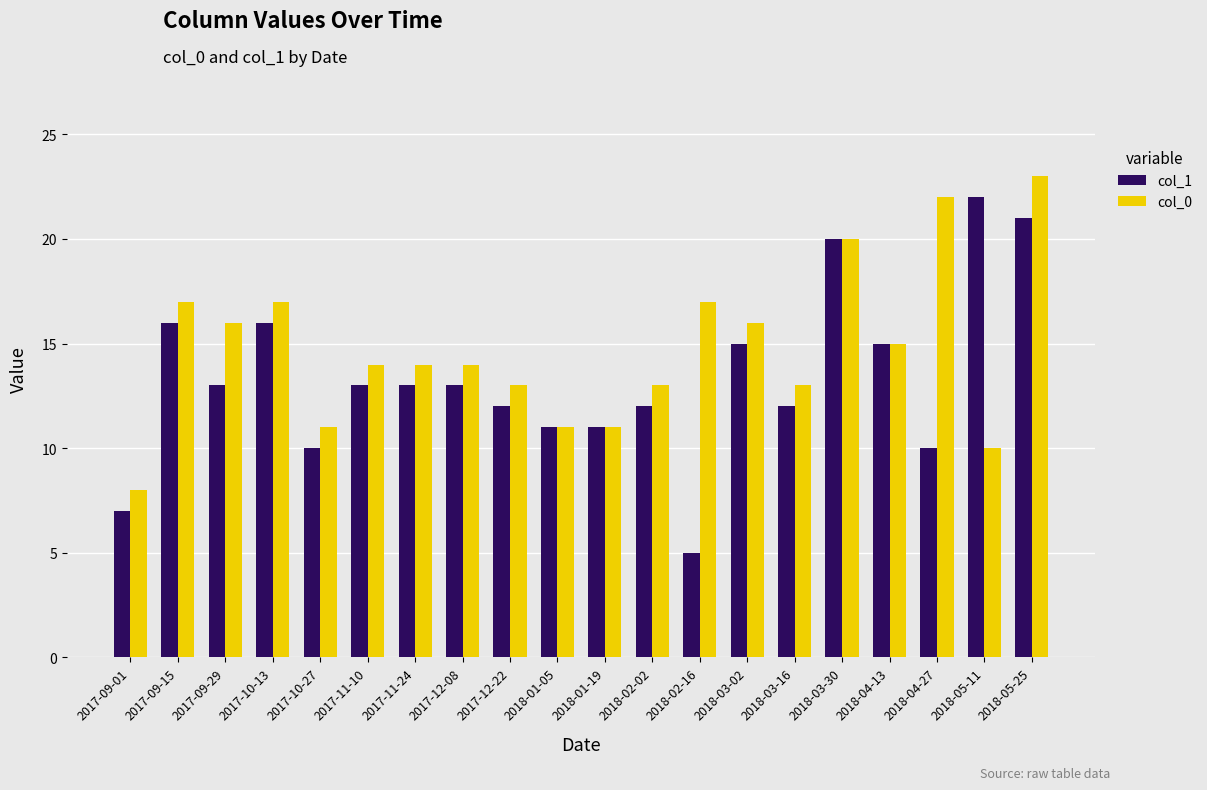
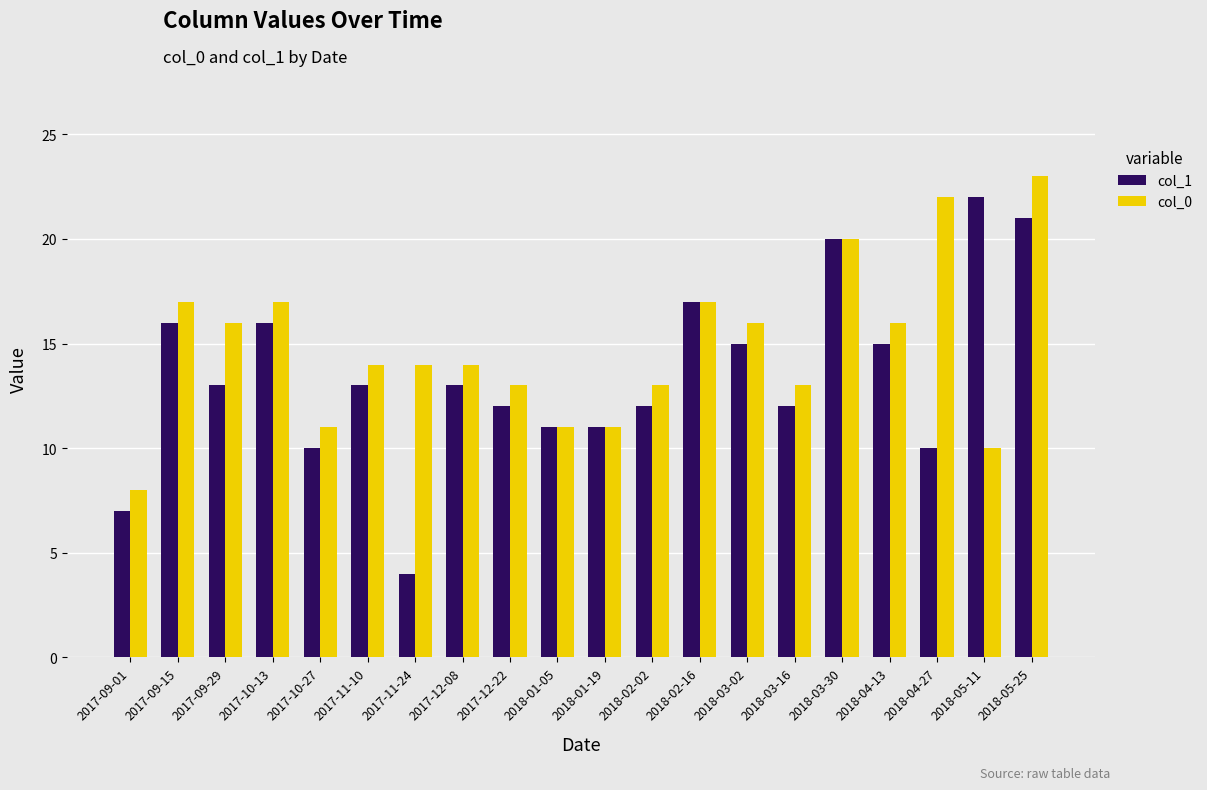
col_1, 2017-11-24: 13 -> 4
col_1, 2018-02-16: 5 -> 17
col_0, 2018-04-13: 15 -> 16
